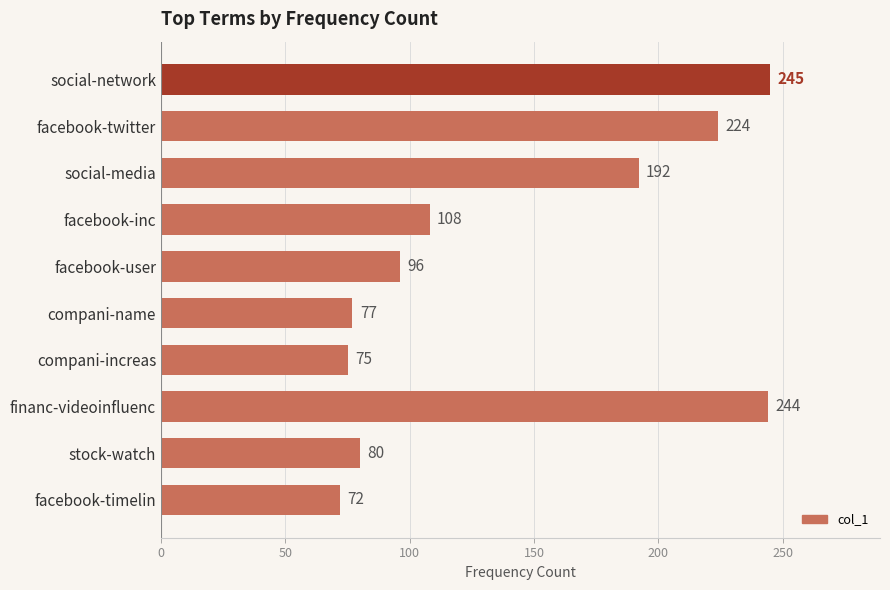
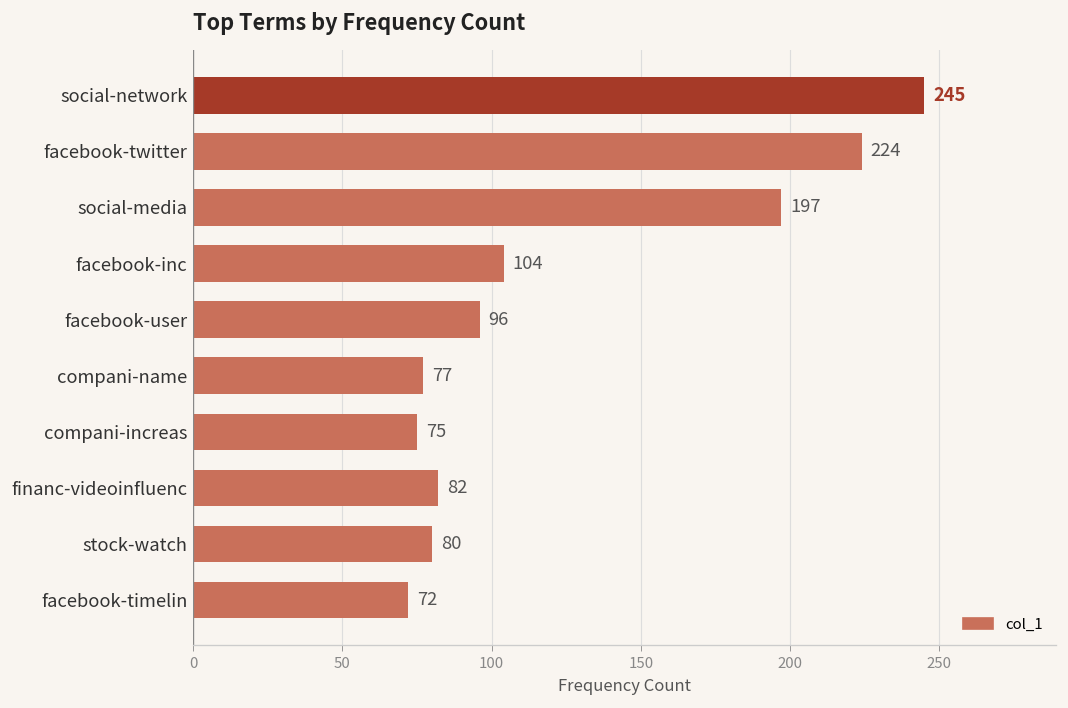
social-media: 192 -> 197
facebook-inc: 108 -> 104
financ-videoinfluenc: 244 -> 82
